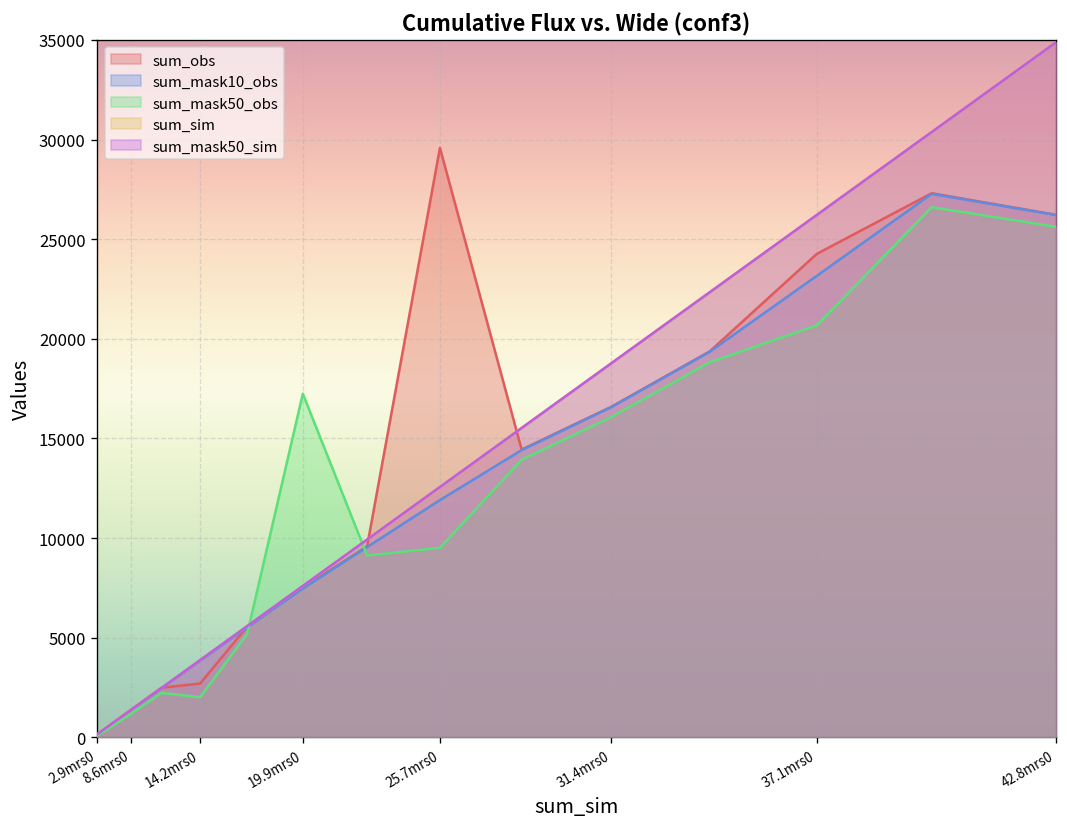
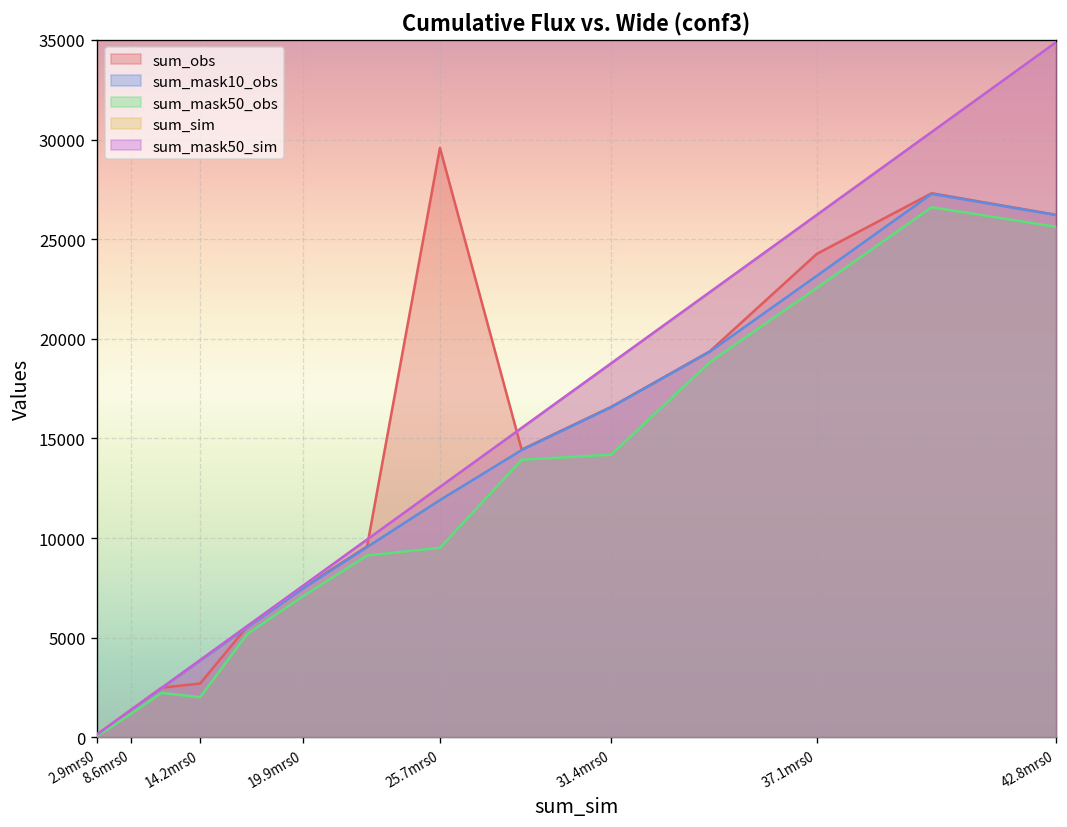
sum_mask50_obs, 19.9mrs0: 17200 -> 7100
sum_mask50_obs, 31.4mrs0: 16100 -> 14200
sum_mask50_obs, 37.1mrs0: 20700 -> 22600
